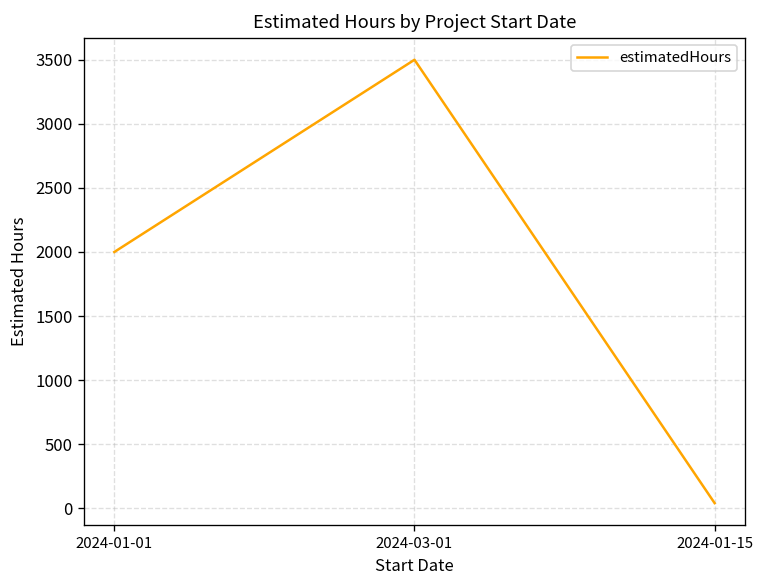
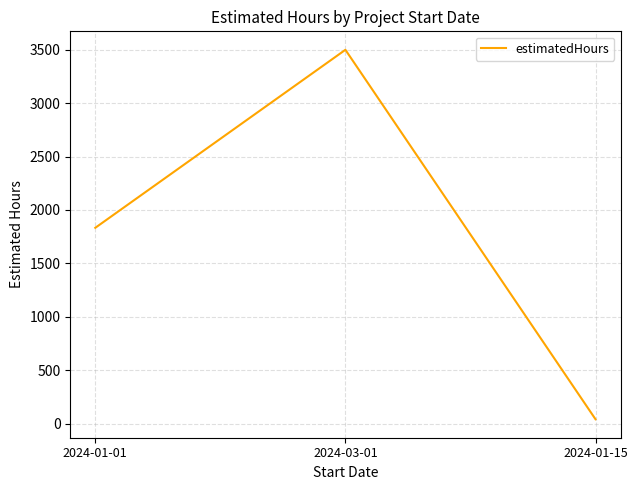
2024-01-01: 2000 -> 1830
